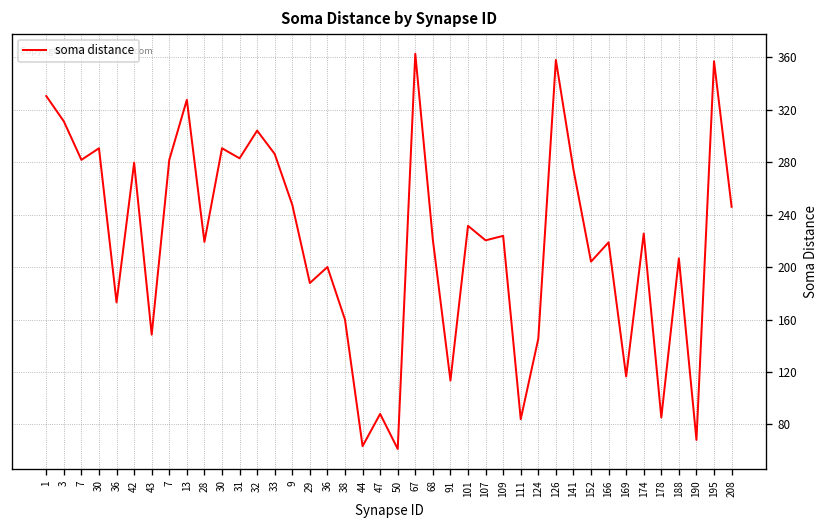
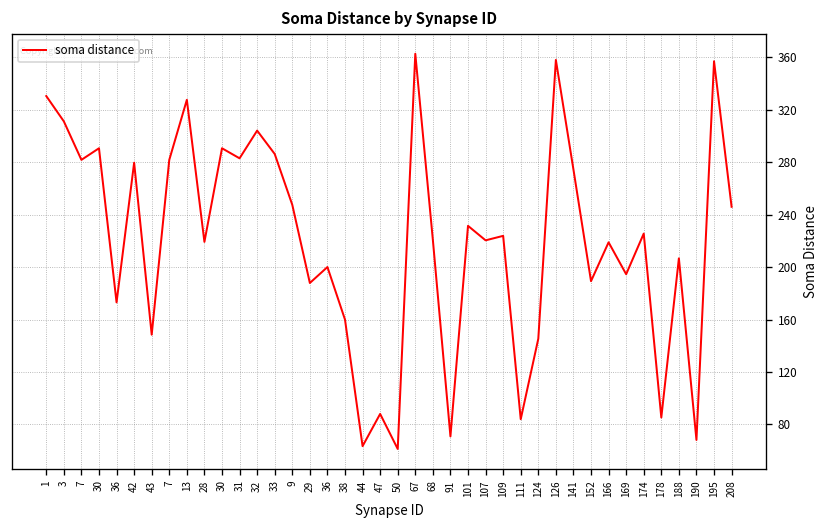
91: 113 -> 71
152: 204 -> 189
169: 117 -> 195
